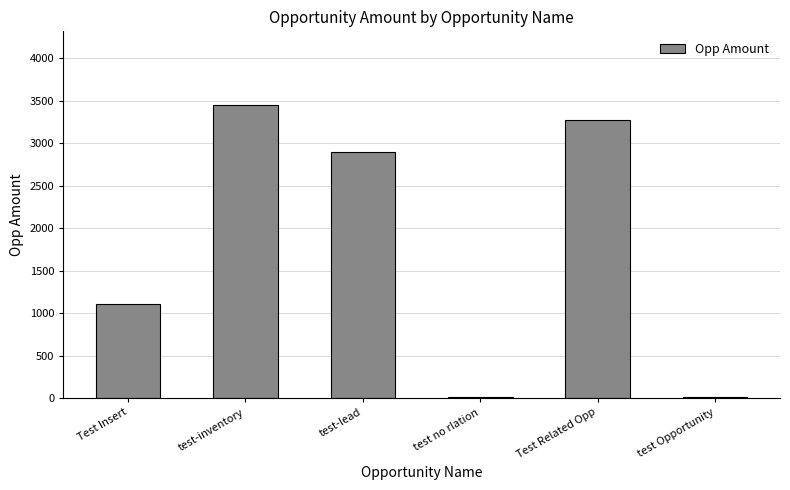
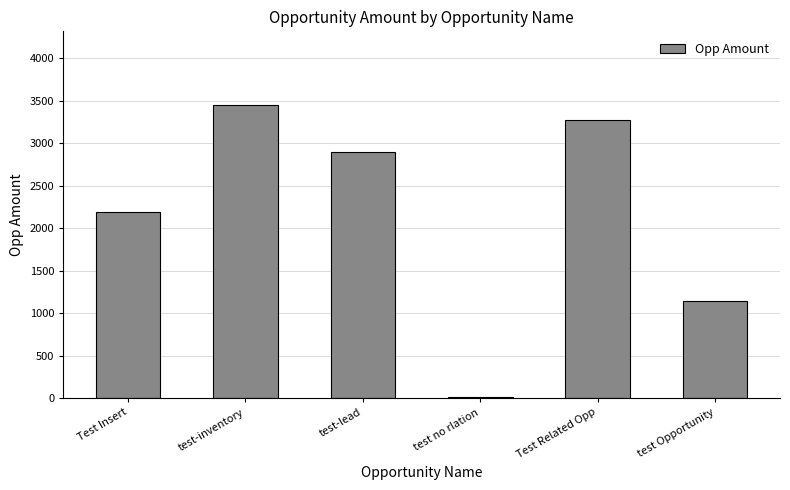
Test Insert: 1100 -> 2200
test Opportunity: 0 -> 1100
